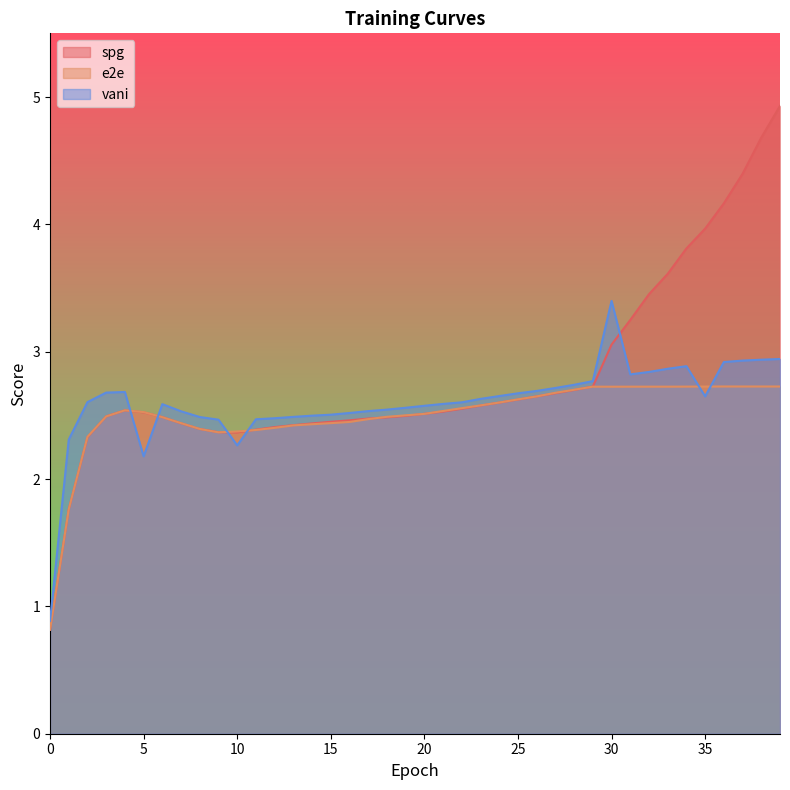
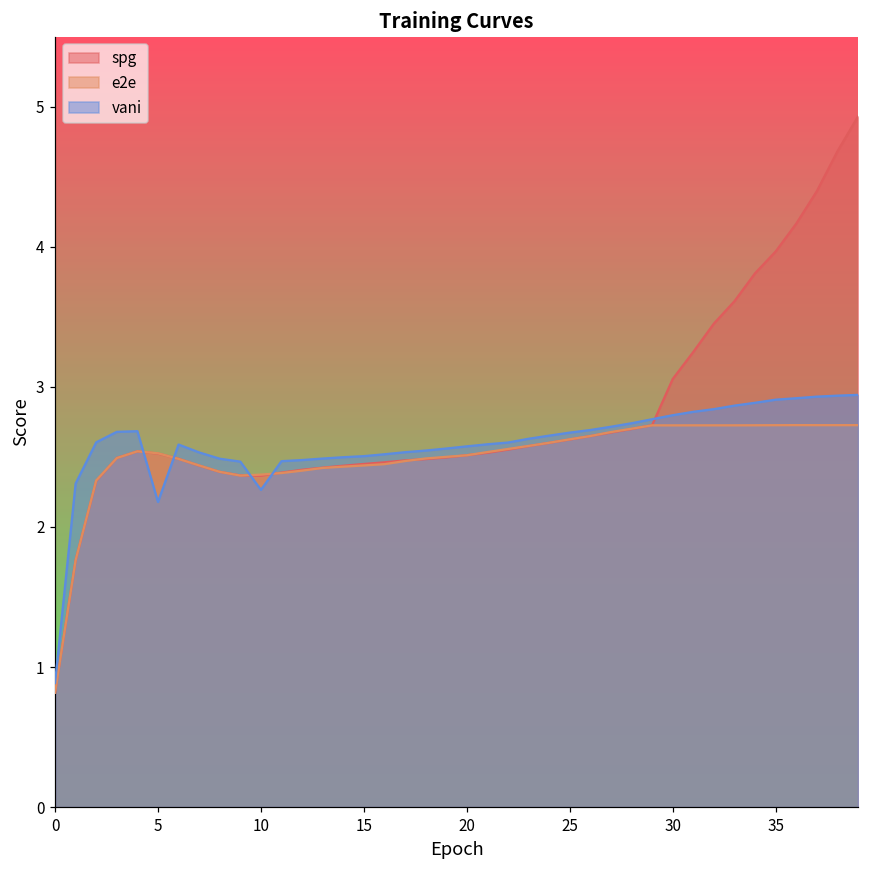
vani, 30: 3.40 -> 2.80
vani, 35: 2.65 -> 2.91
